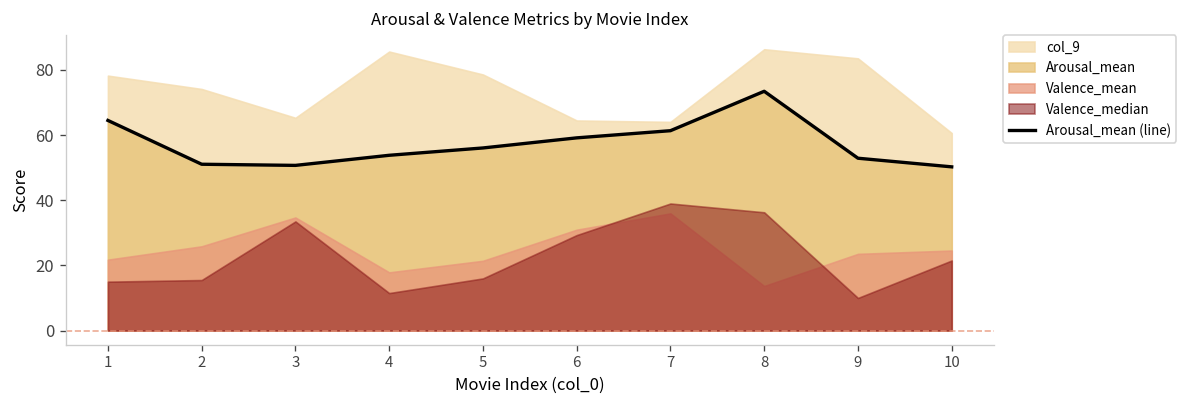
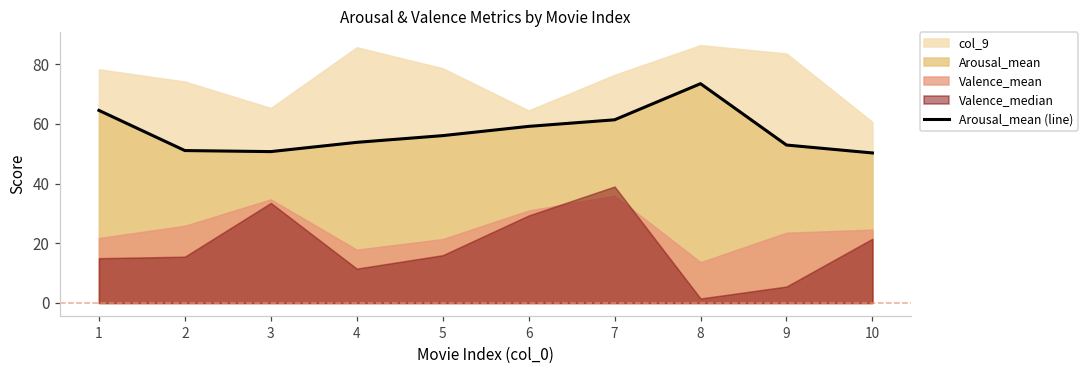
col_9, 7: 64 -> 76
Valence_median, 8: 36 -> 2
Valence_median, 9: 10 -> 6
